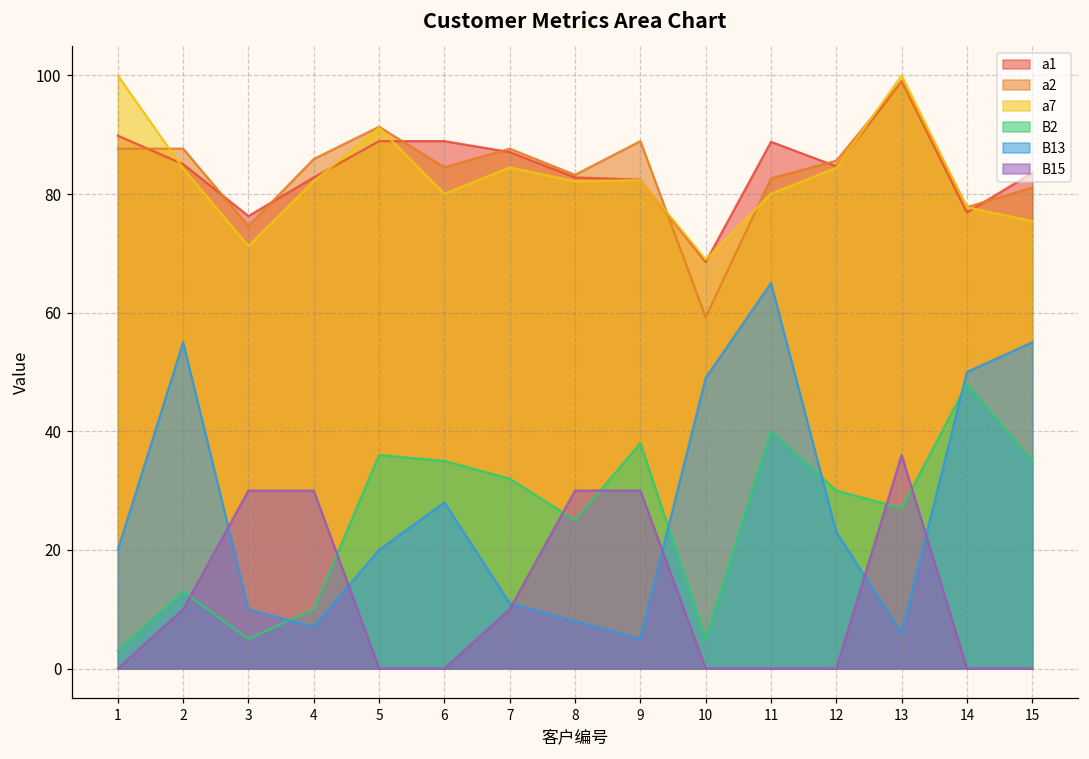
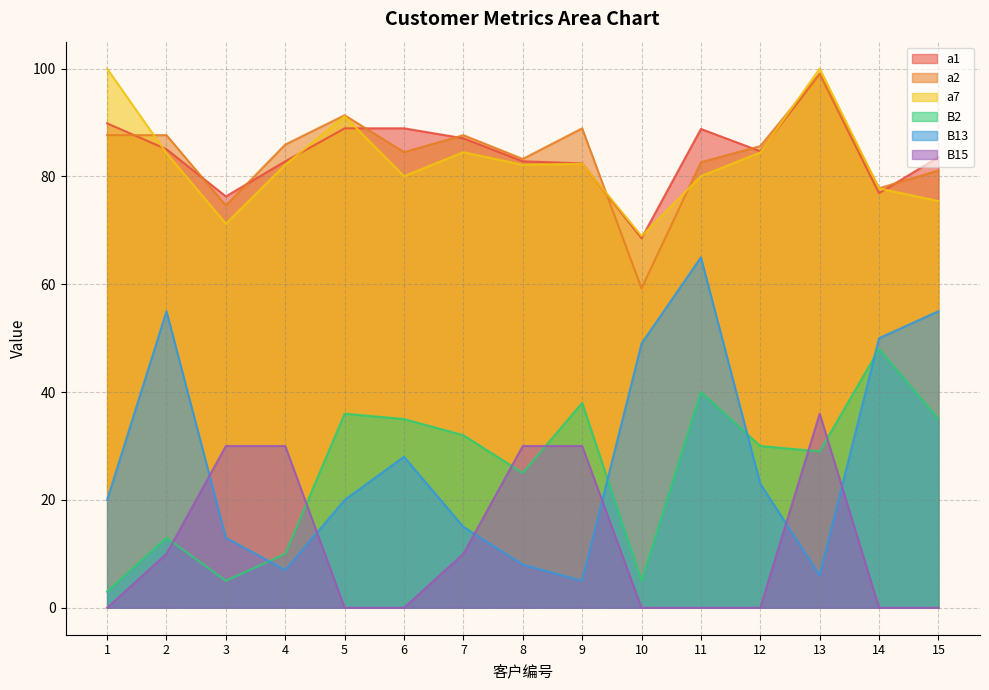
B13, 3: 10 -> 13
B13, 7: 11 -> 15
B2, 13: 27 -> 29
